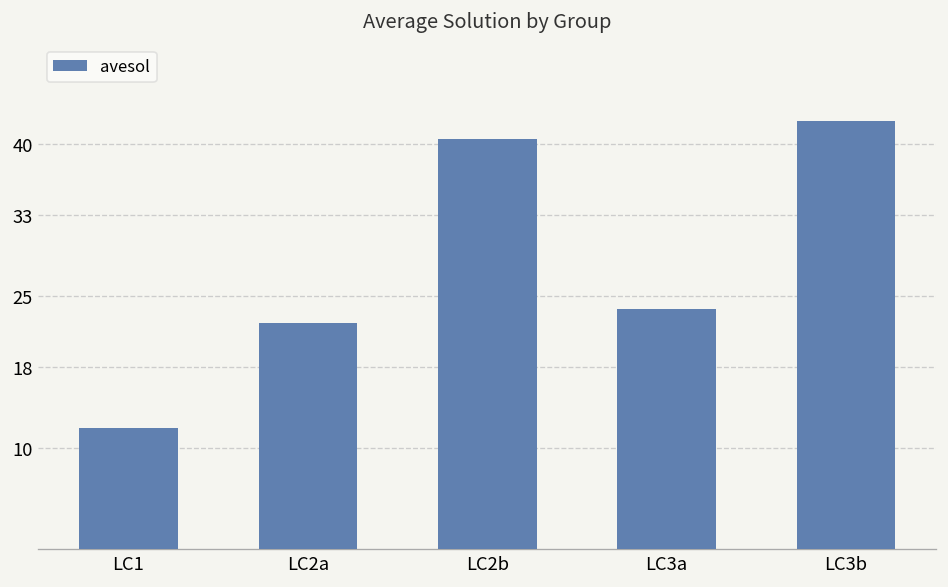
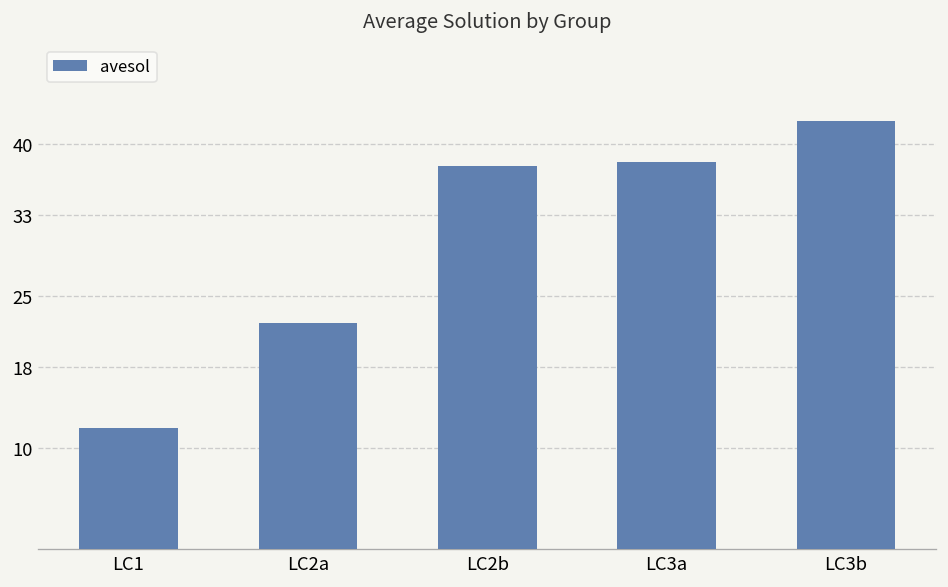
LC2b: 41 -> 38
LC3a: 24 -> 38
